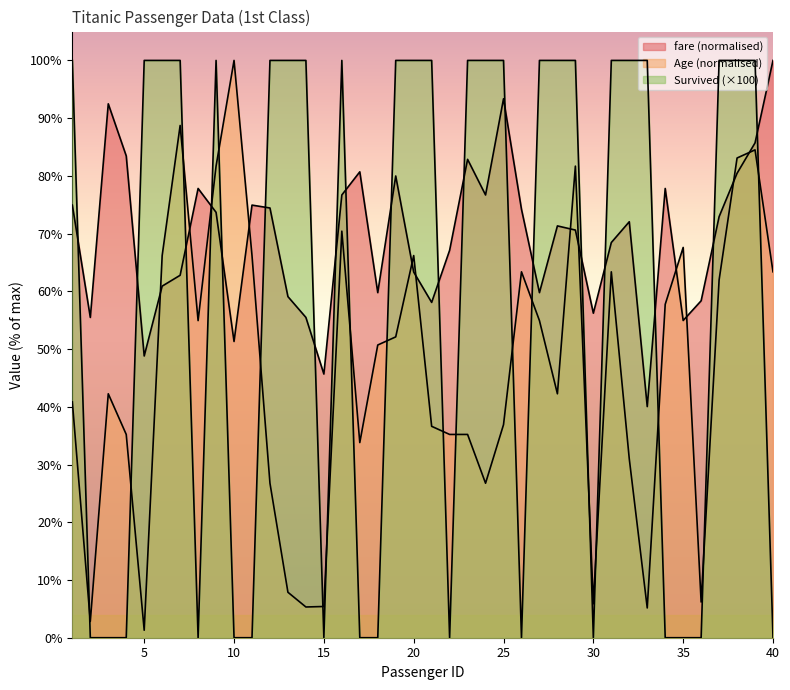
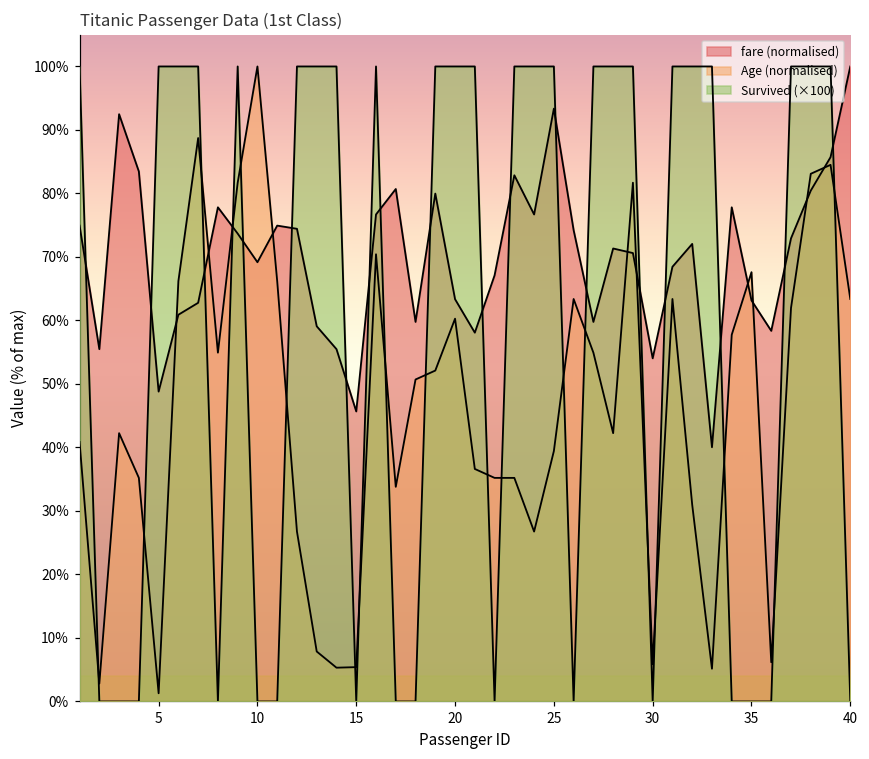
fare (normalised), 10: 51% -> 69%
Age (normalised), 20: 66% -> 60%
Age (normalised), 25: 37% -> 39%
fare (normalised), 30: 56% -> 54%
fare (normalised), 35: 55% -> 63%
